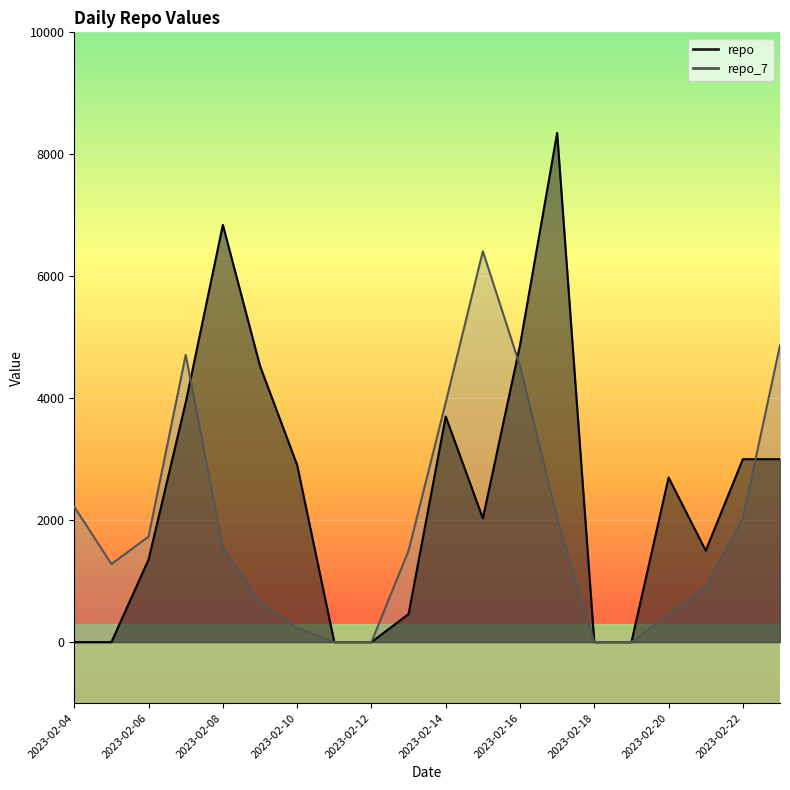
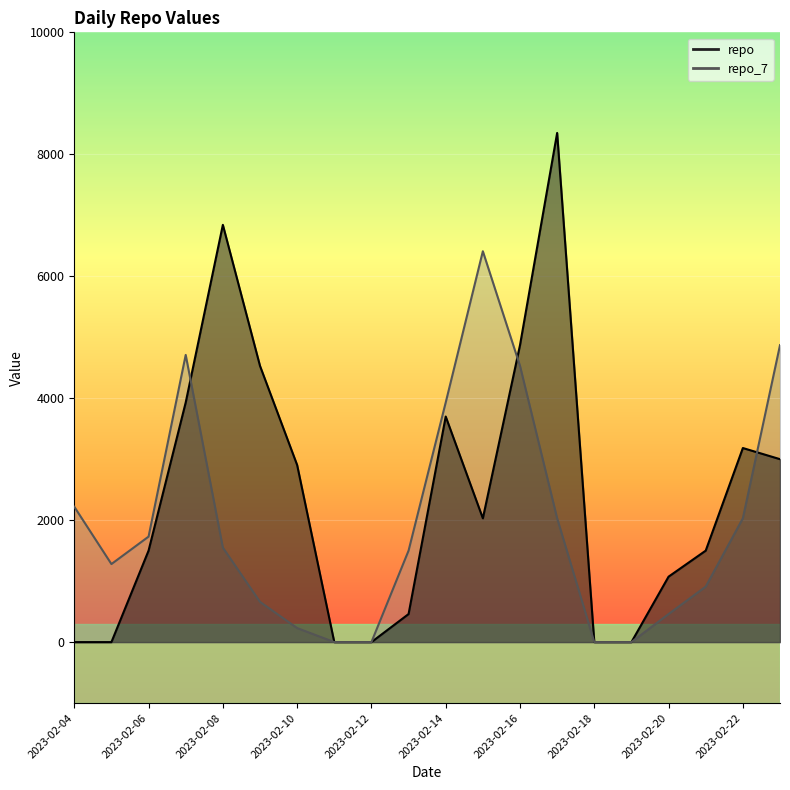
repo, 2023-02-06: 1400 -> 1500
repo, 2023-02-20: 2700 -> 1100
repo, 2023-02-22: 3000 -> 3200
